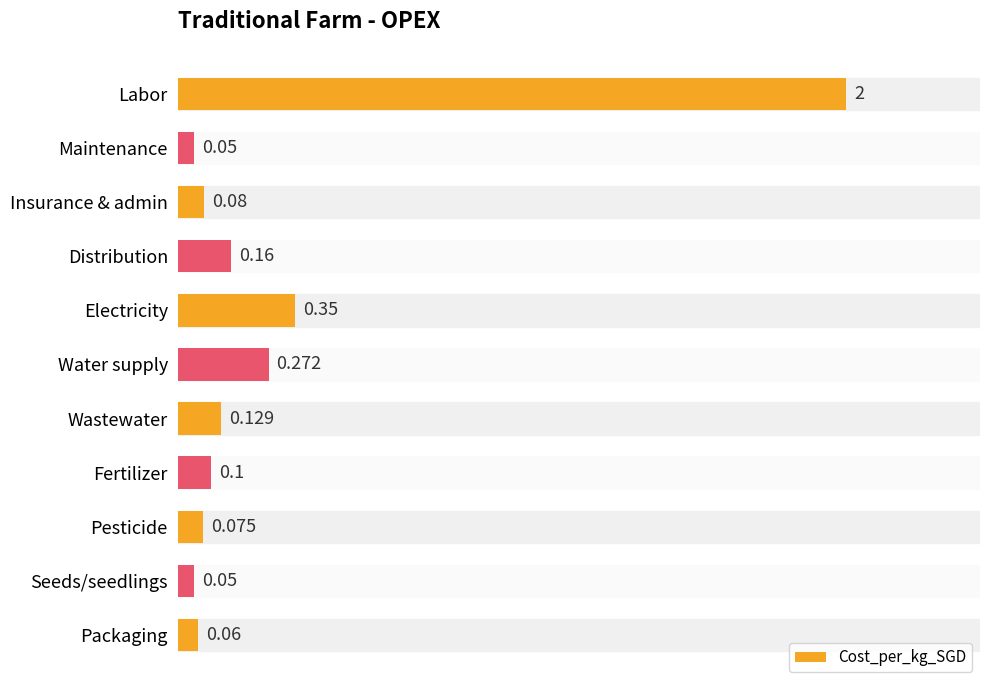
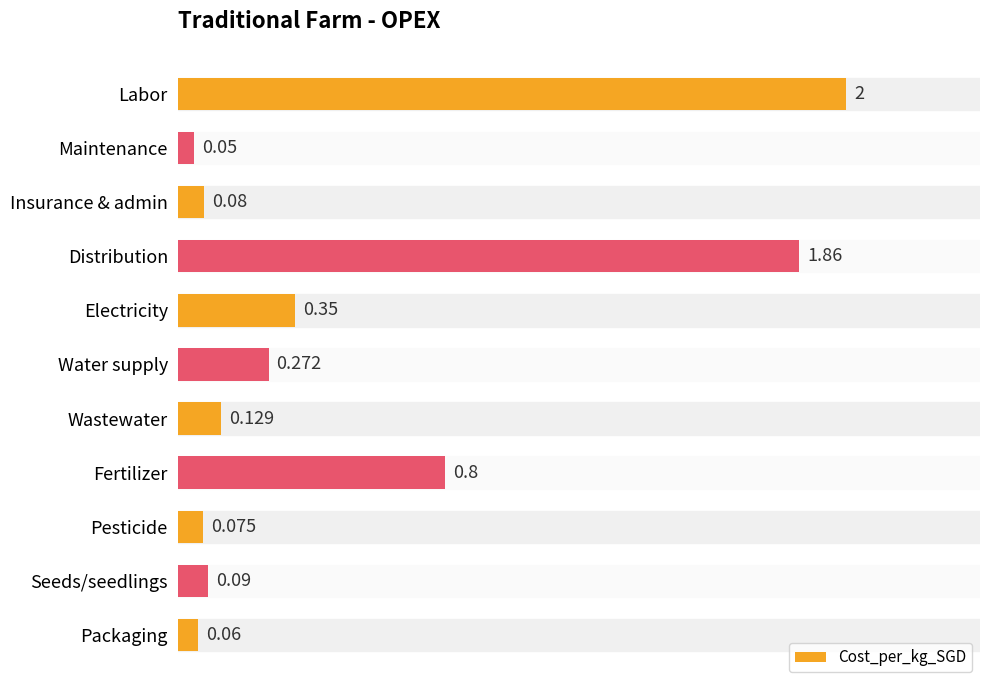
Distribution: 0.16 -> 1.86
Fertilizer: 0.1 -> 0.8
Seeds/seedlings: 0.05 -> 0.09
